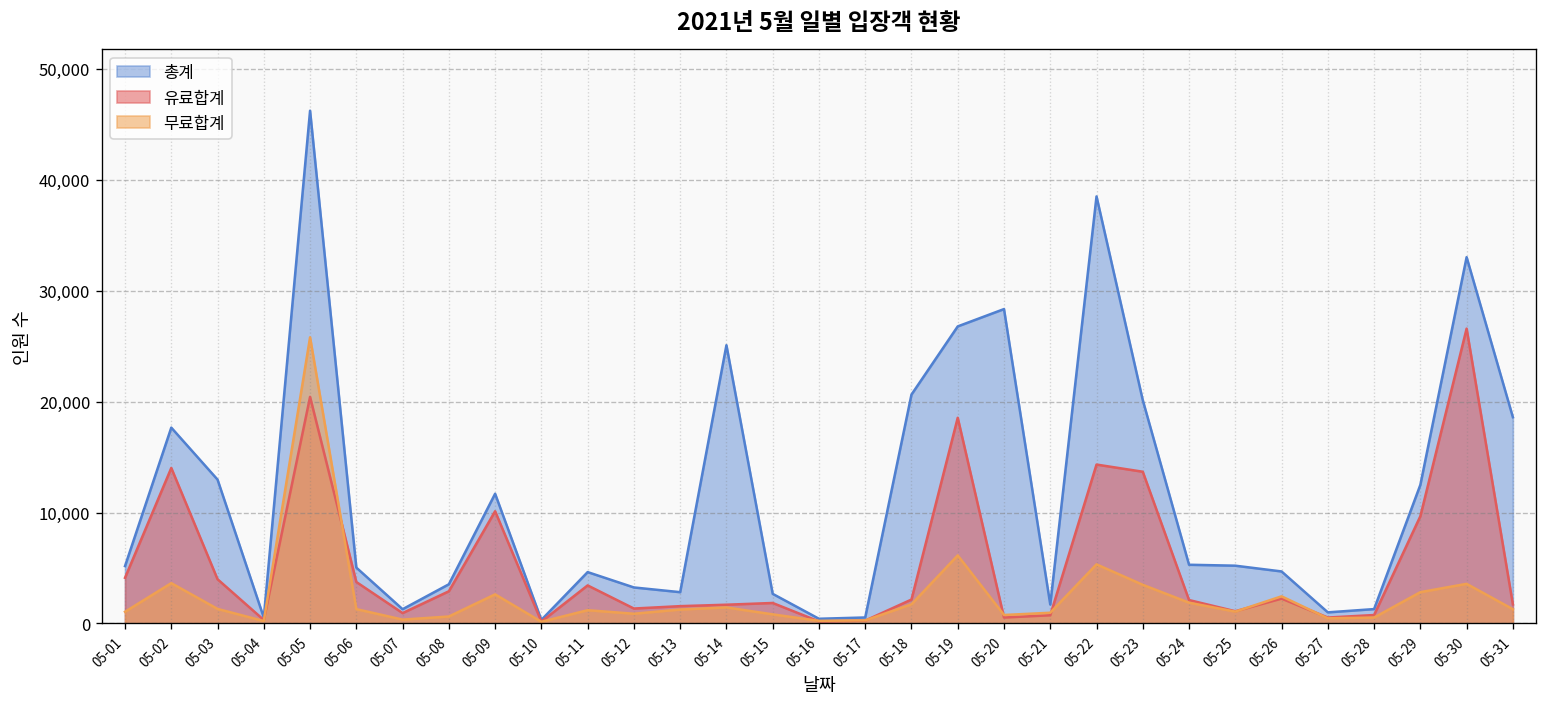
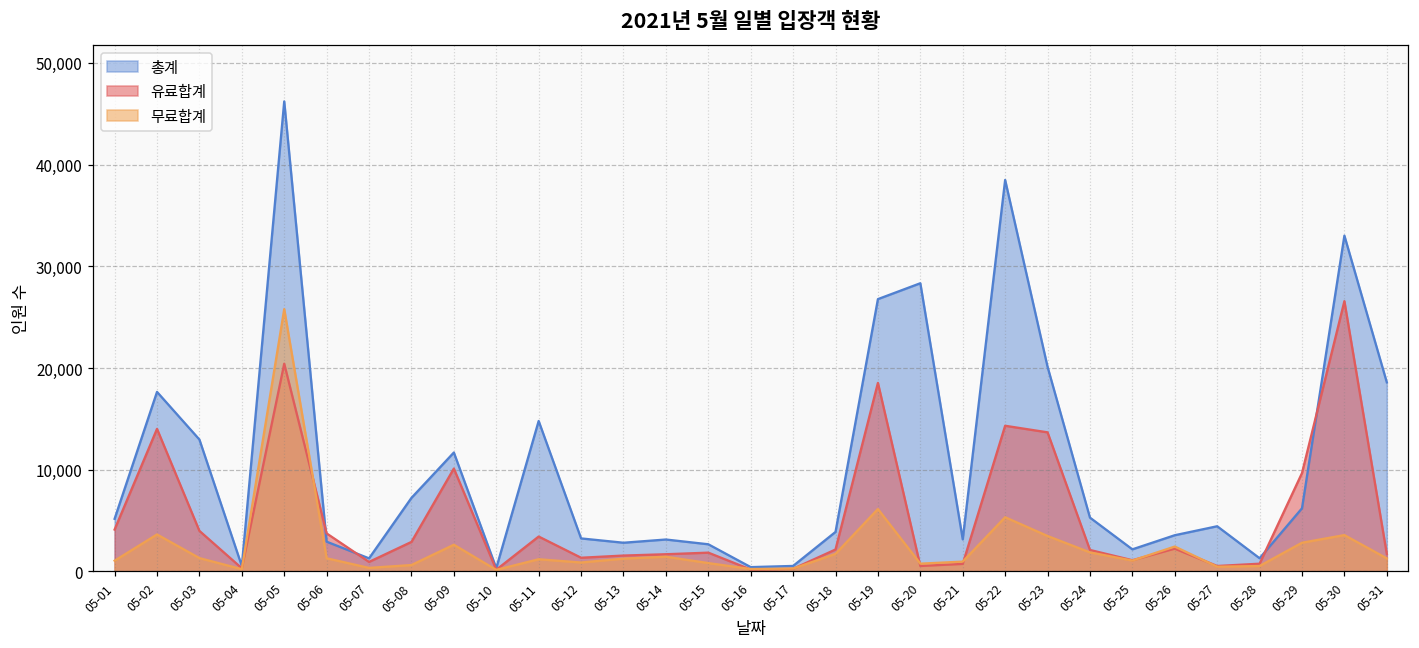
총계, 05-06: 5,000 -> 3,000
총계, 05-08: 4,000 -> 7,000
총계, 05-11: 5,000 -> 15,000
총계, 05-14: 25,000 -> 3,000
총계, 05-18: 21,000 -> 4,000
총계, 05-21: 2,000 -> 3,000
총계, 05-25: 5,000 -> 2,000
총계, 05-26: 5,000 -> 4,000
총계, 05-27: 1,000 -> 4,000
총계, 05-29: 12,000 -> 6,000
